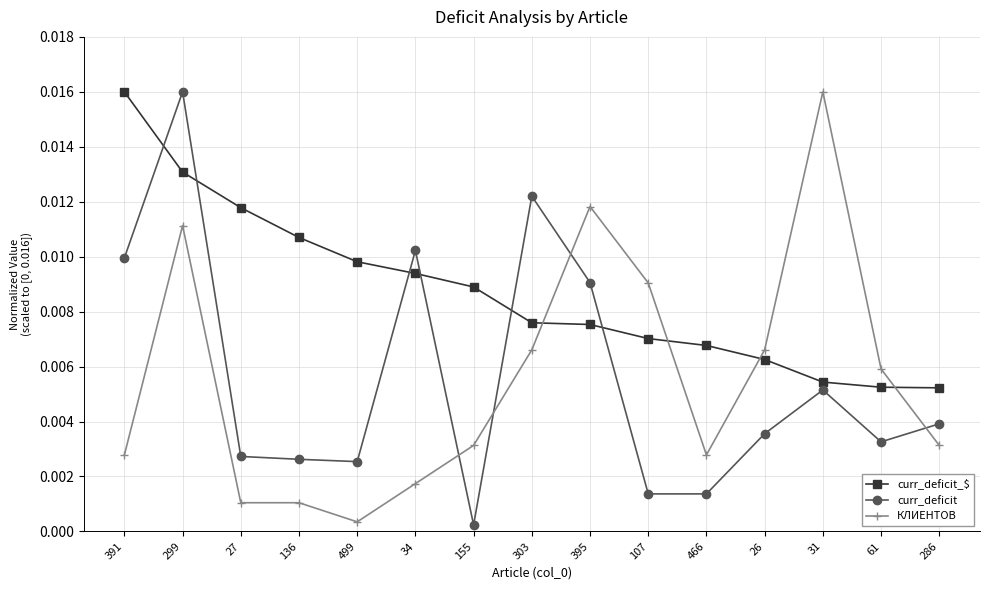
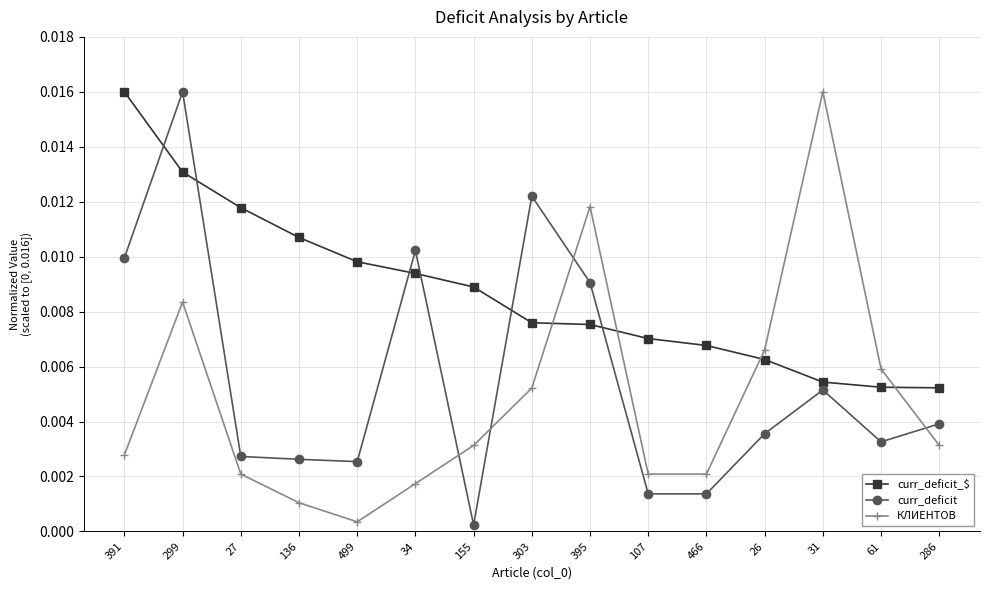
КЛИЕНТОВ, 299: 0.0111 -> 0.0083
КЛИЕНТОВ, 27: 0.0010 -> 0.0021
КЛИЕНТОВ, 303: 0.0066 -> 0.0052
КЛИЕНТОВ, 107: 0.0090 -> 0.0021
КЛИЕНТОВ, 466: 0.0028 -> 0.0021
